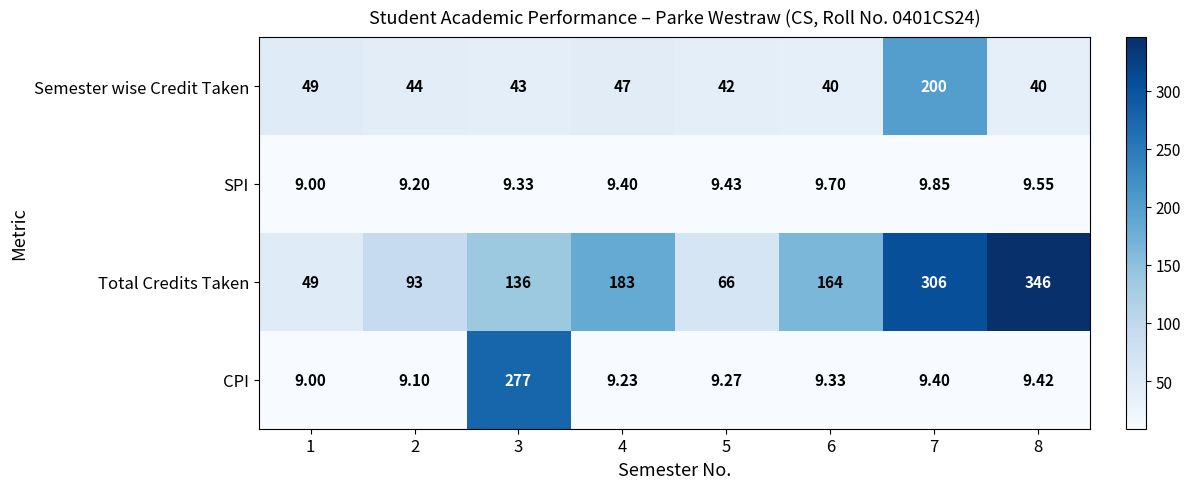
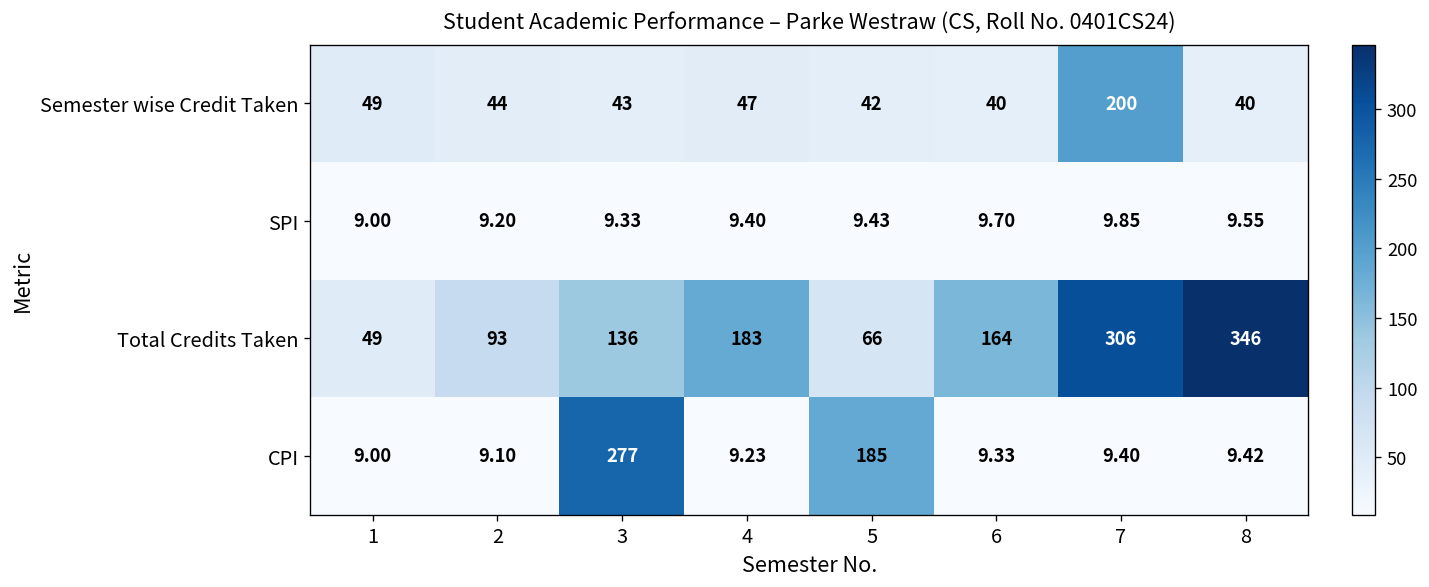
CPI, 5: 9.27 -> 185
